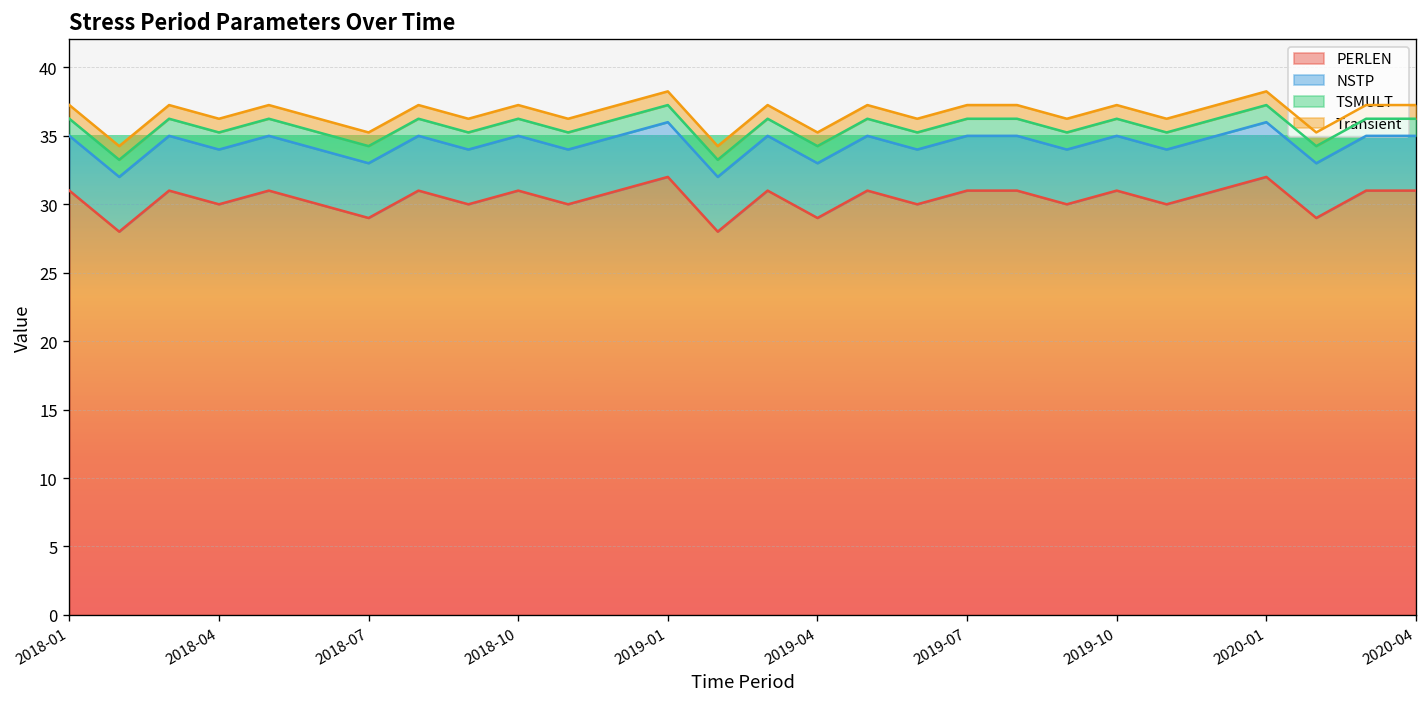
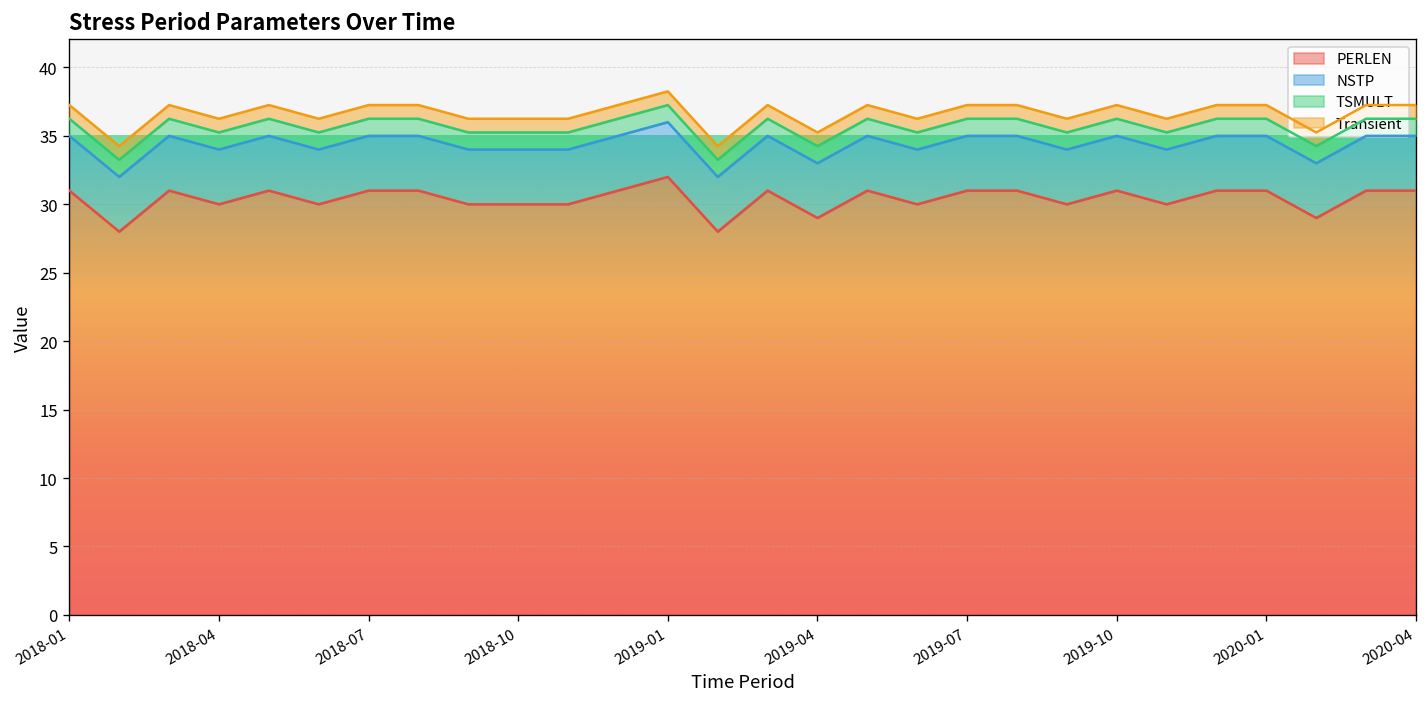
PERLEN, 2018-07: 29 -> 31
PERLEN, 2018-10: 31 -> 30
PERLEN, 2020-01: 32 -> 31
